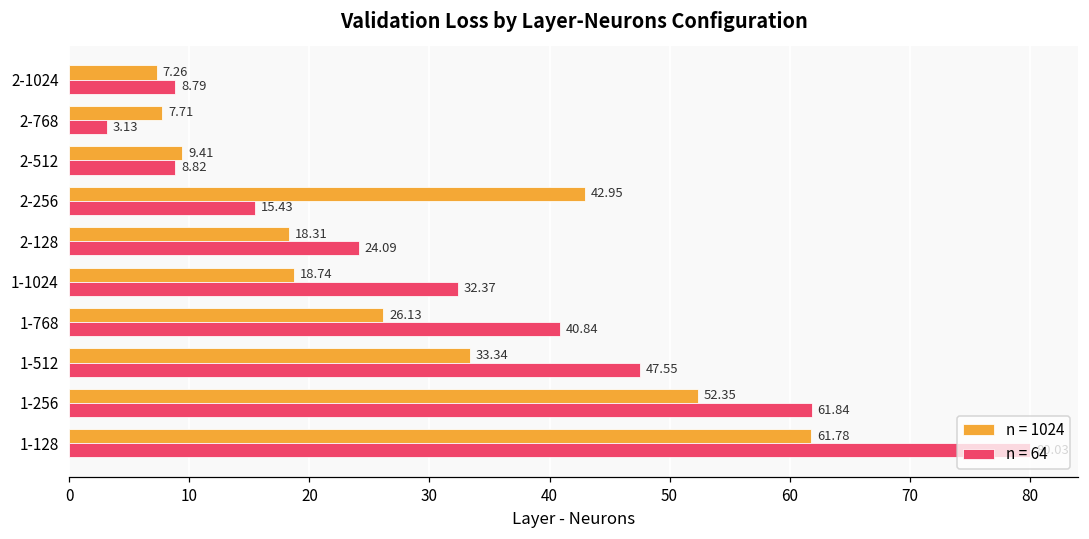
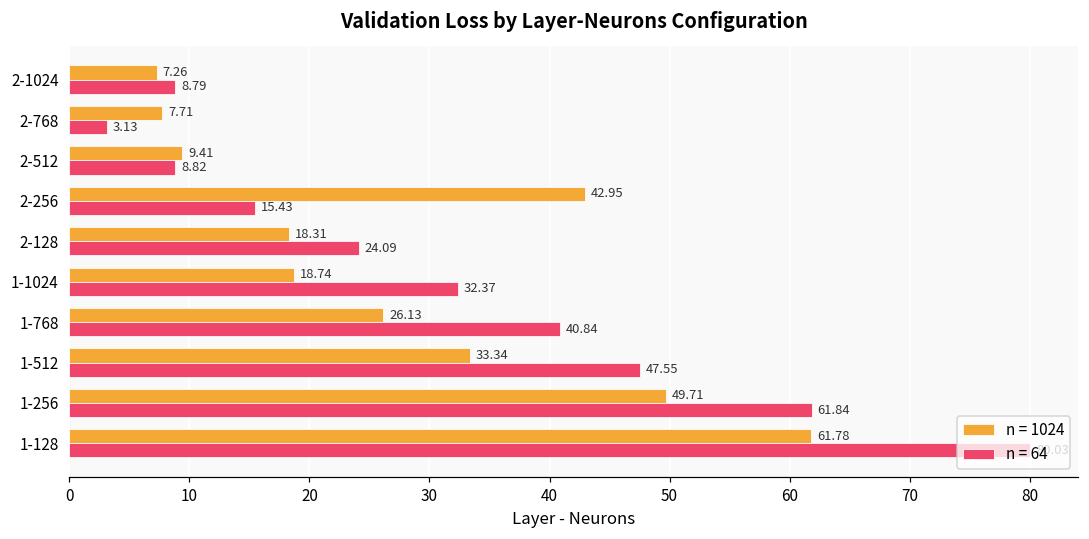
n = 1024, 1-256: 52.35 -> 49.71
